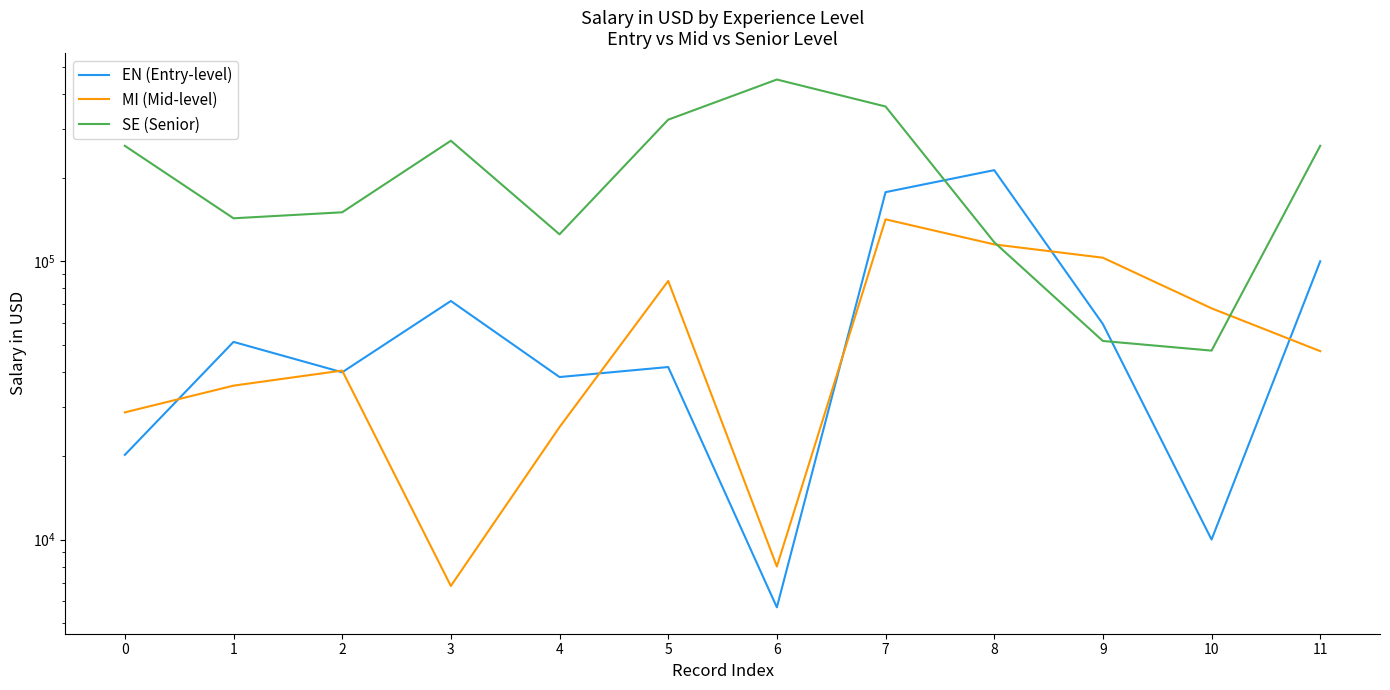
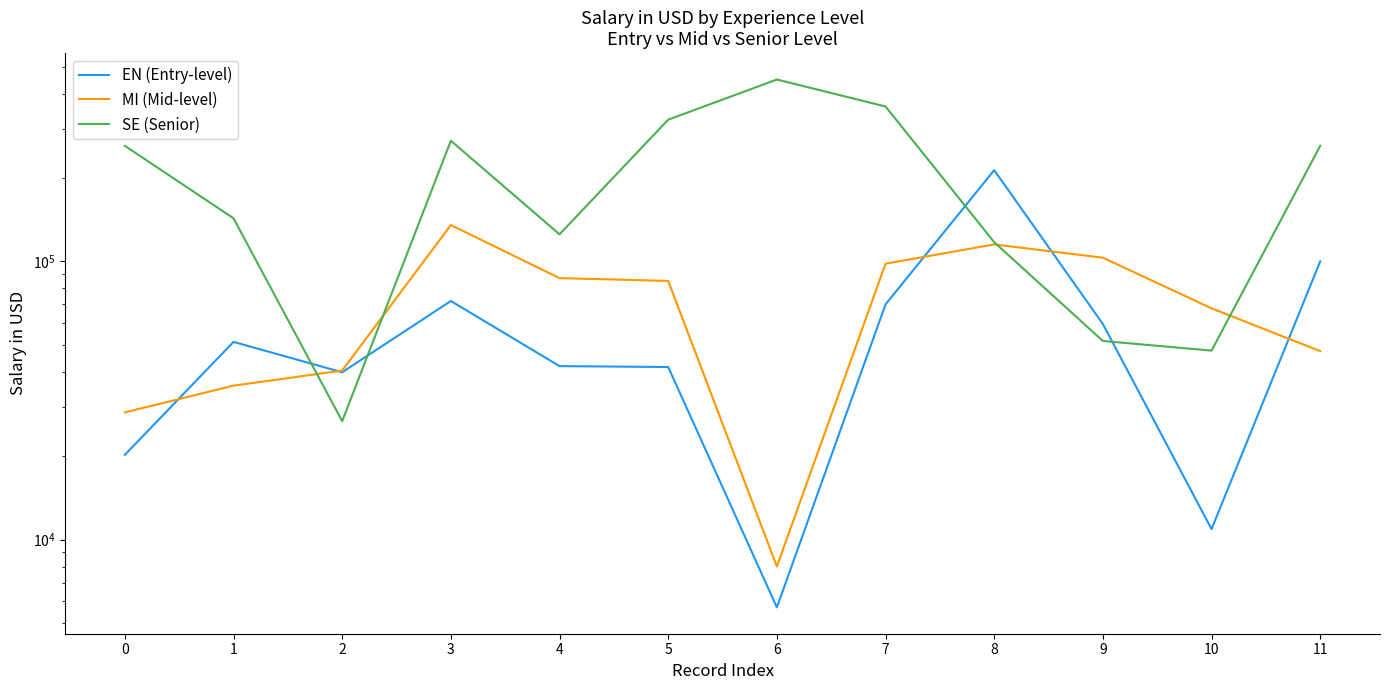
SE (Senior), 2: 150000 -> 27000
MI (Mid-level), 3: 6800 -> 140000
EN (Entry-level), 4: 38000 -> 42000
MI (Mid-level), 4: 25000 -> 87000
EN (Entry-level), 7: 180000 -> 70000
MI (Mid-level), 7: 140000 -> 98000
EN (Entry-level), 10: 10000 -> 10900
